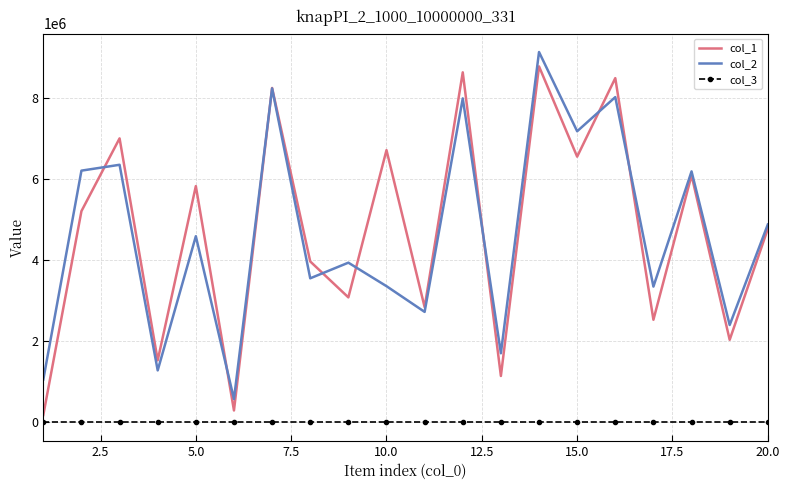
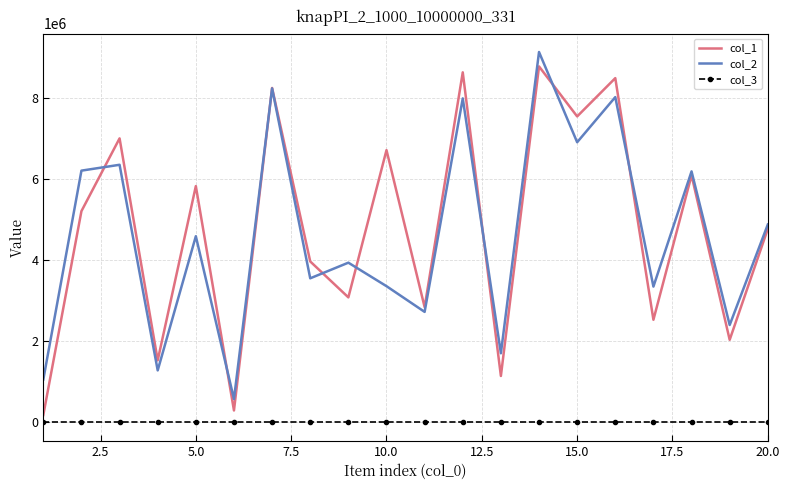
col_1, 15.0: 6500000 -> 7500000
col_2, 15.0: 7200000 -> 6900000
